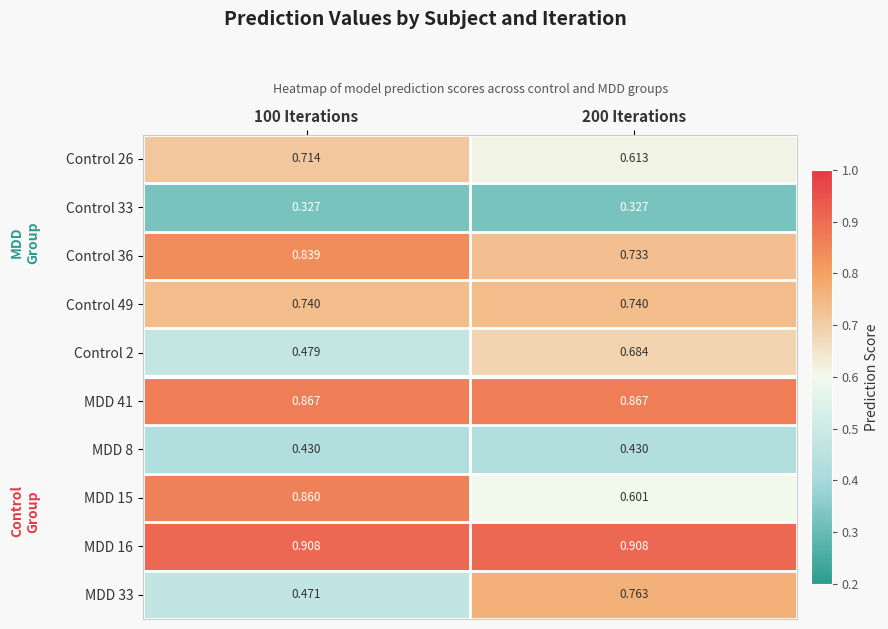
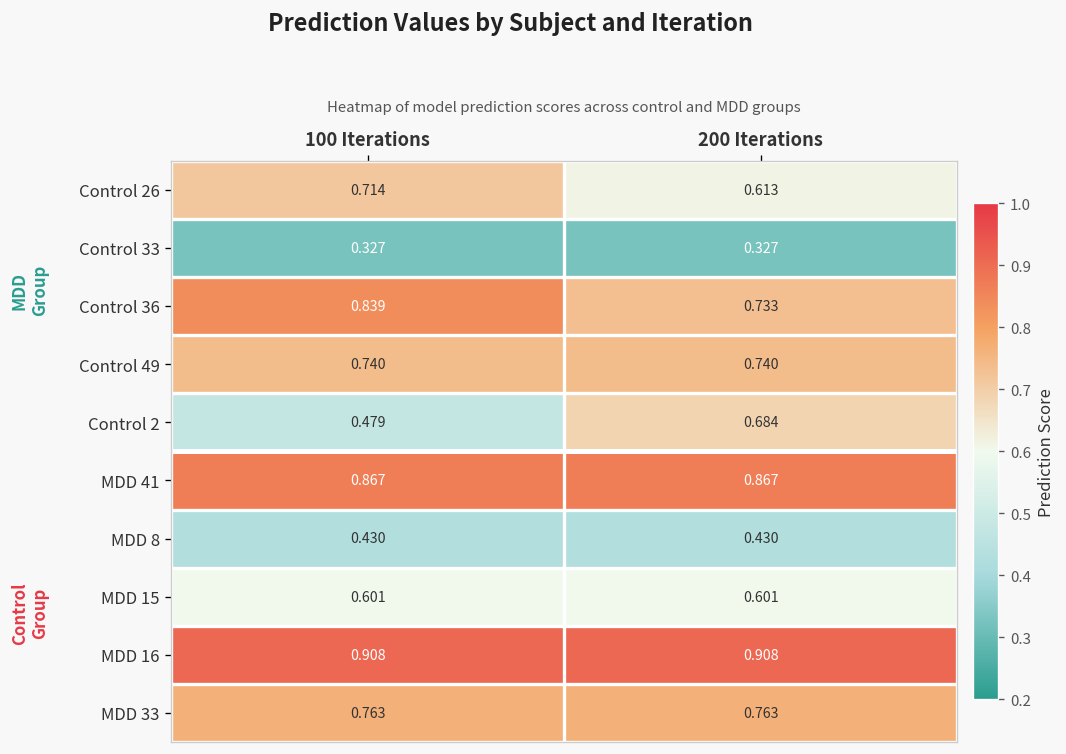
MDD 15, 100 Iterations: 0.860 -> 0.601
MDD 33, 100 Iterations: 0.471 -> 0.763
